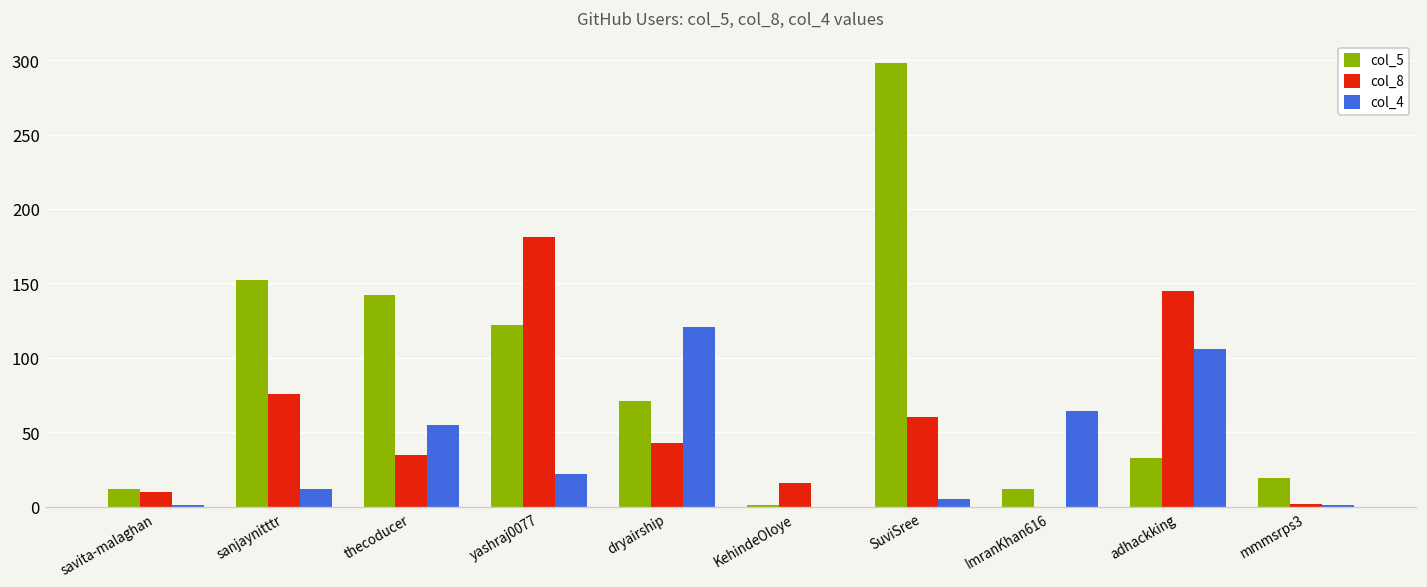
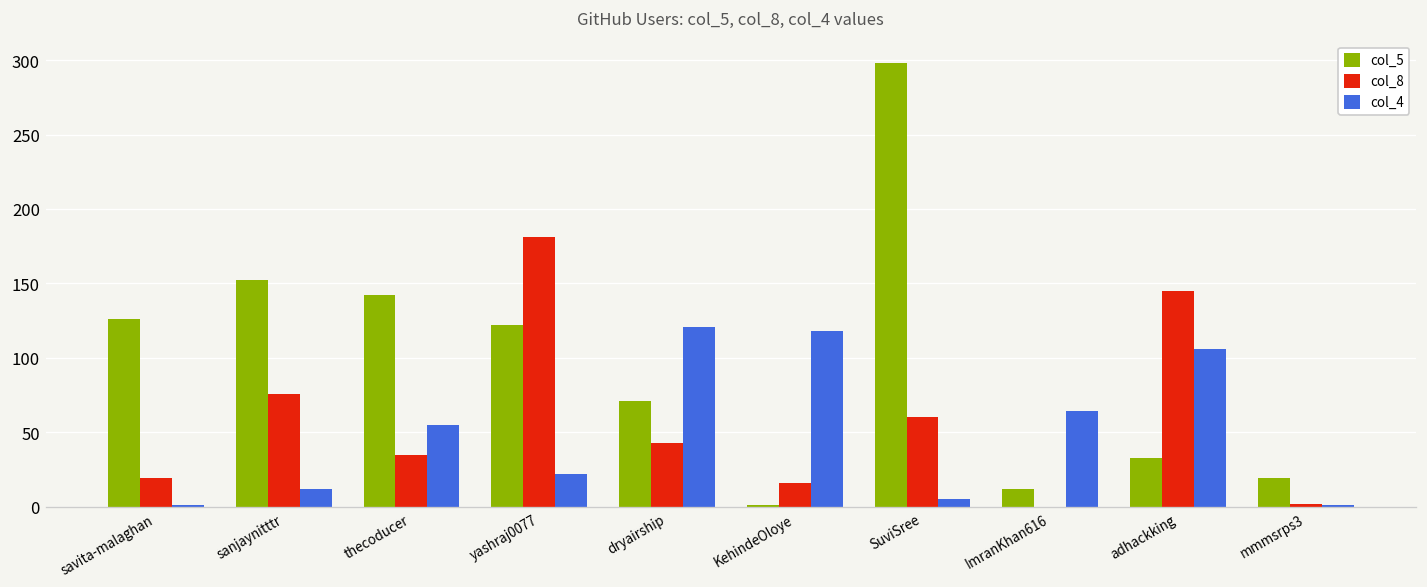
col_5, savita-malaghan: 12 -> 126
col_8, savita-malaghan: 10 -> 19
col_4, KehindeOloye: 0 -> 118
